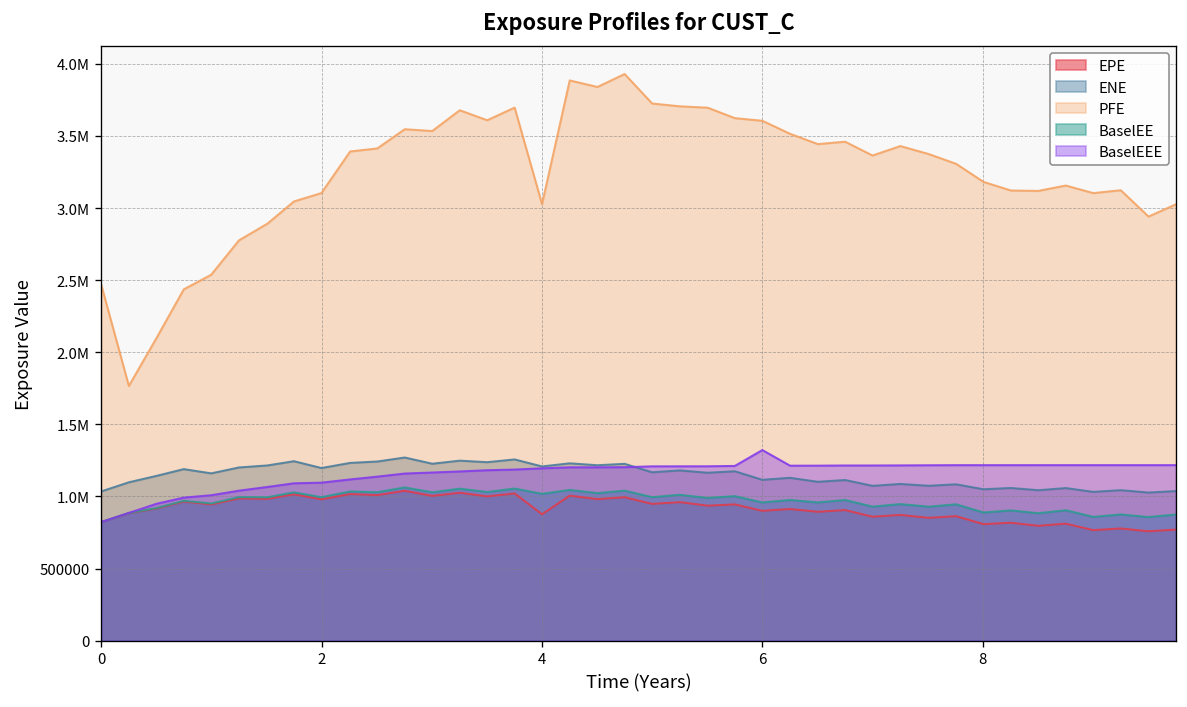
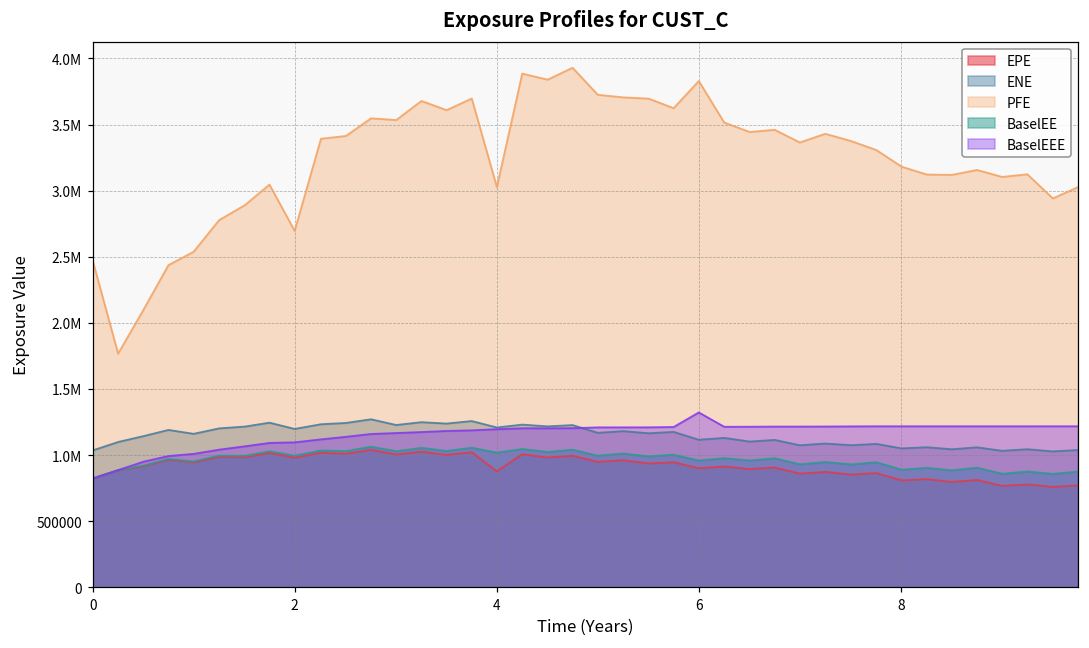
PFE, 2: 3100000 -> 2700000
PFE, 6: 3610000 -> 3830000
